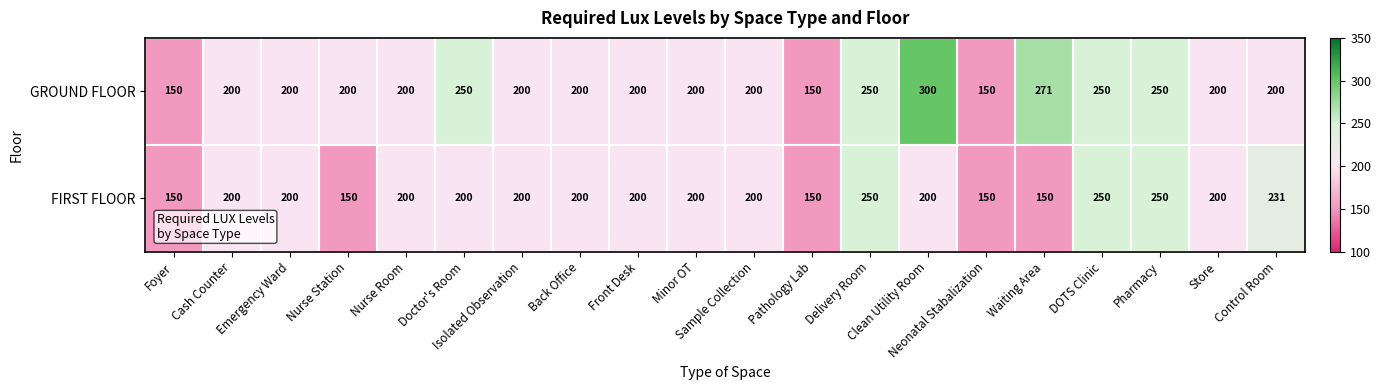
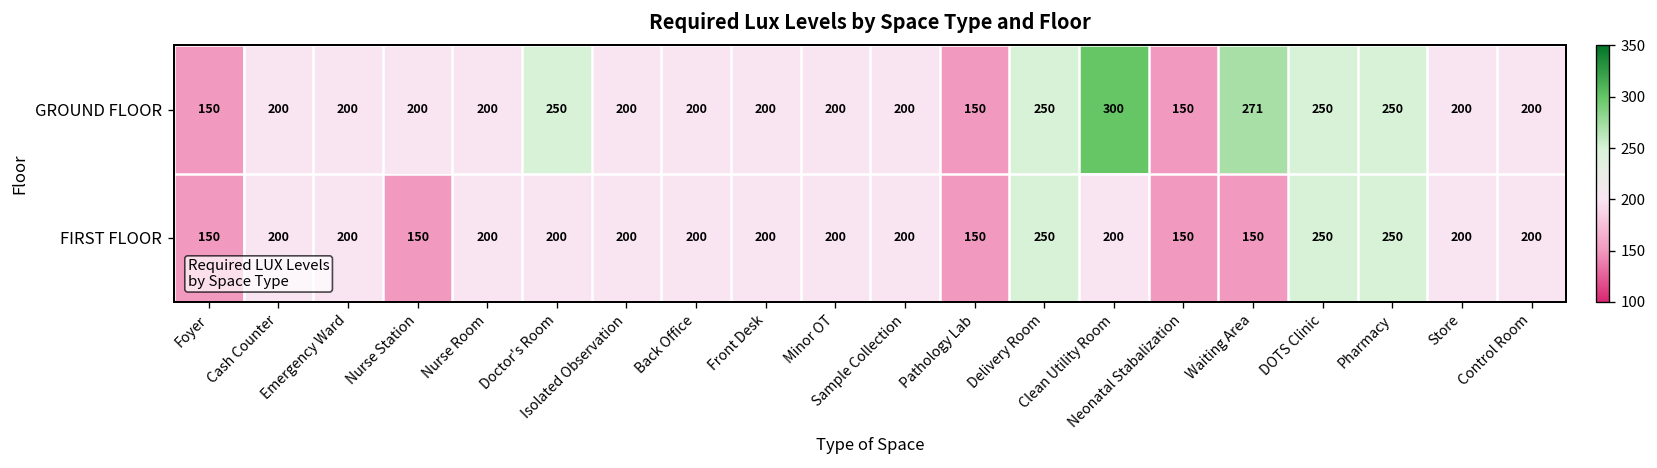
FIRST FLOOR, Control Room: 231 -> 200
